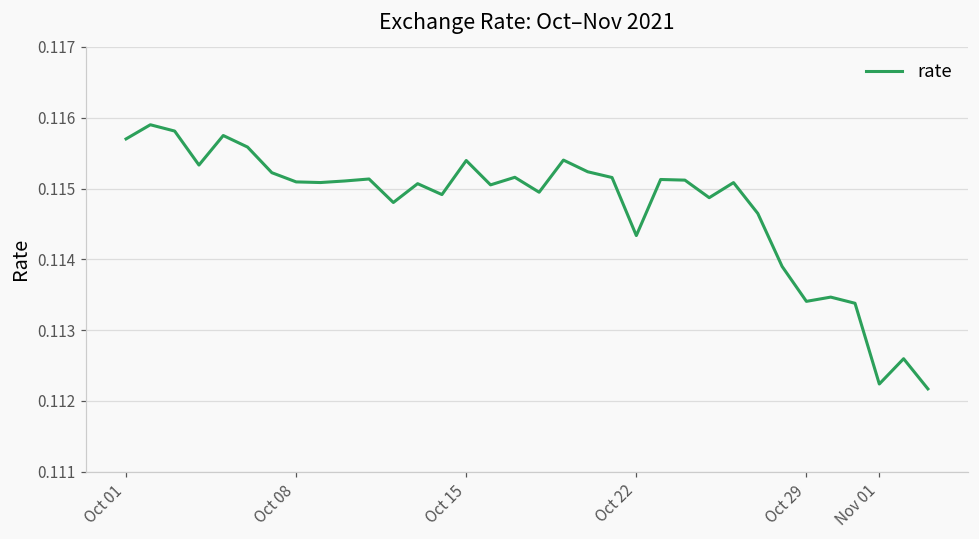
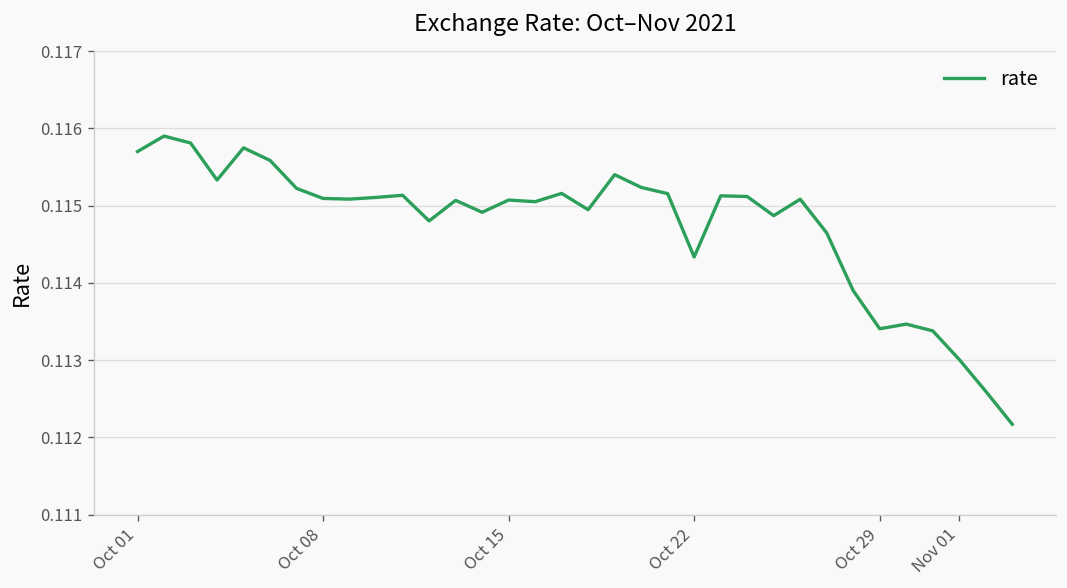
Oct 15: 0.1154 -> 0.1151
Nov 01: 0.1122 -> 0.1130
